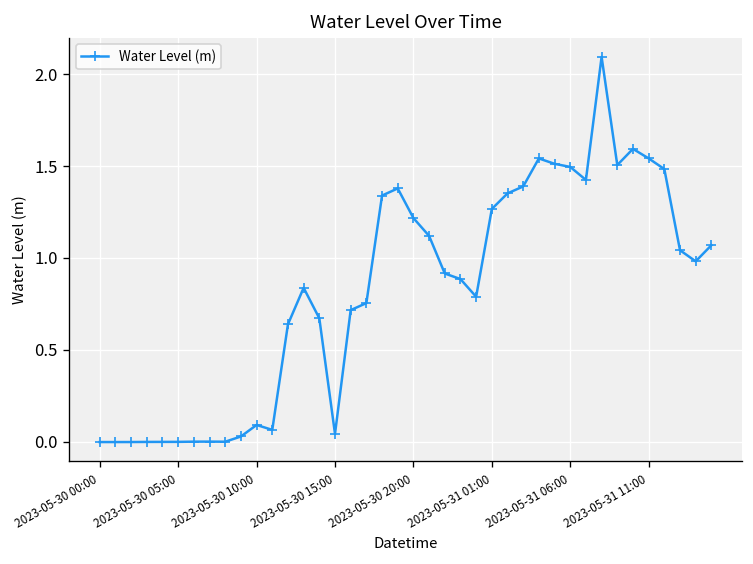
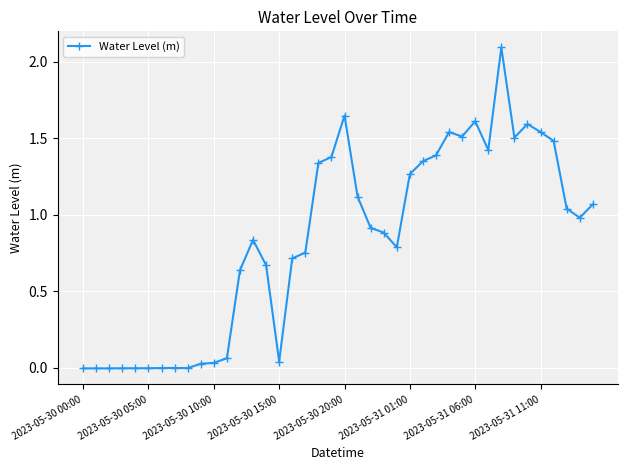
2023-05-30 10:00: 0.09 -> 0.03
2023-05-30 20:00: 1.22 -> 1.65
2023-05-31 06:00: 1.50 -> 1.61
